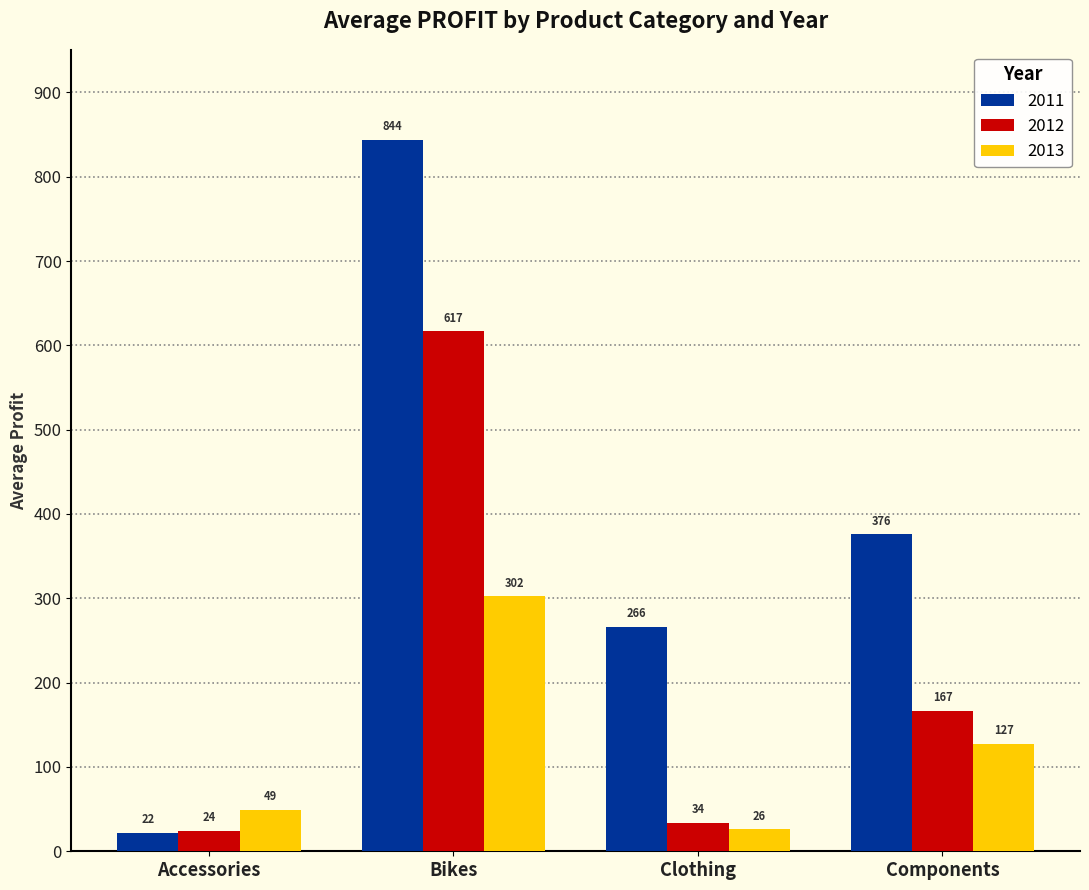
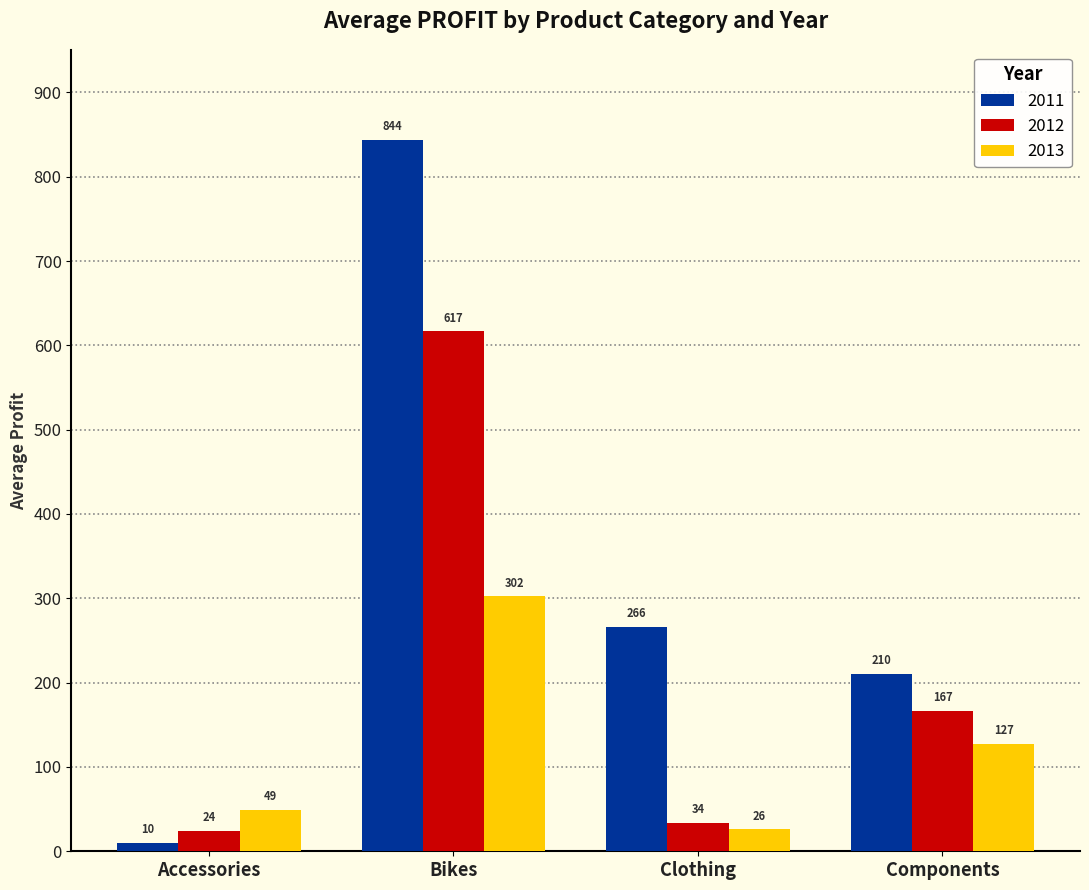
2011, Accessories: 22 -> 10
2011, Components: 376 -> 210
